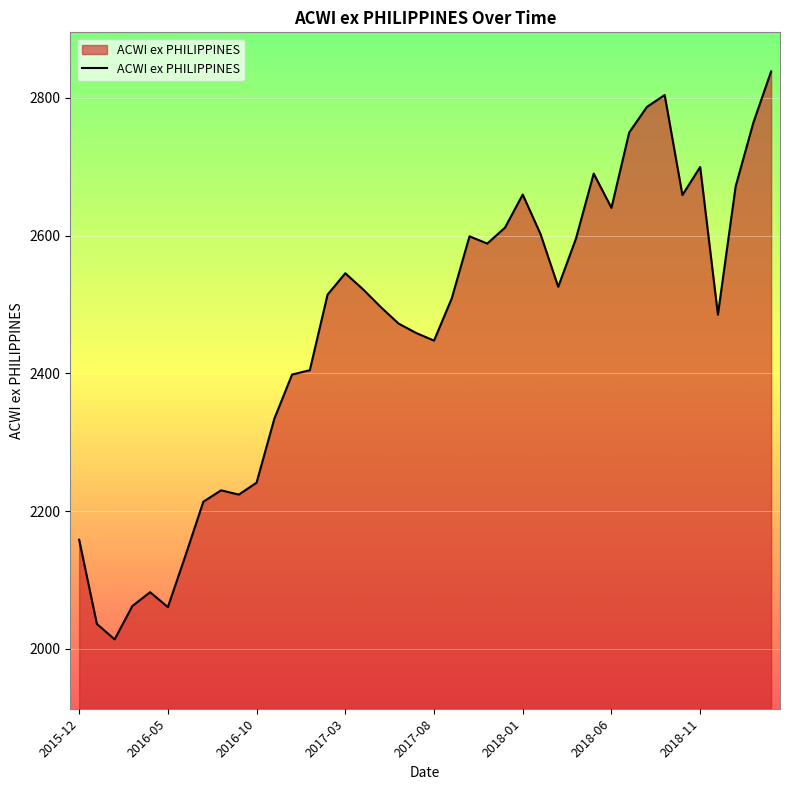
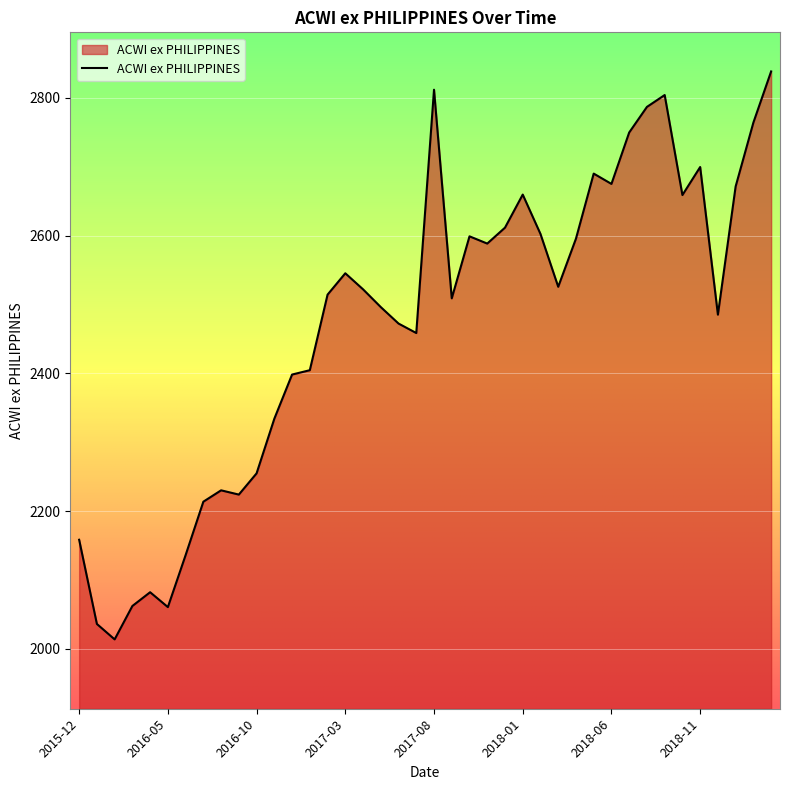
2016-10: 2240 -> 2250
2017-08: 2450 -> 2810
2018-06: 2640 -> 2680
